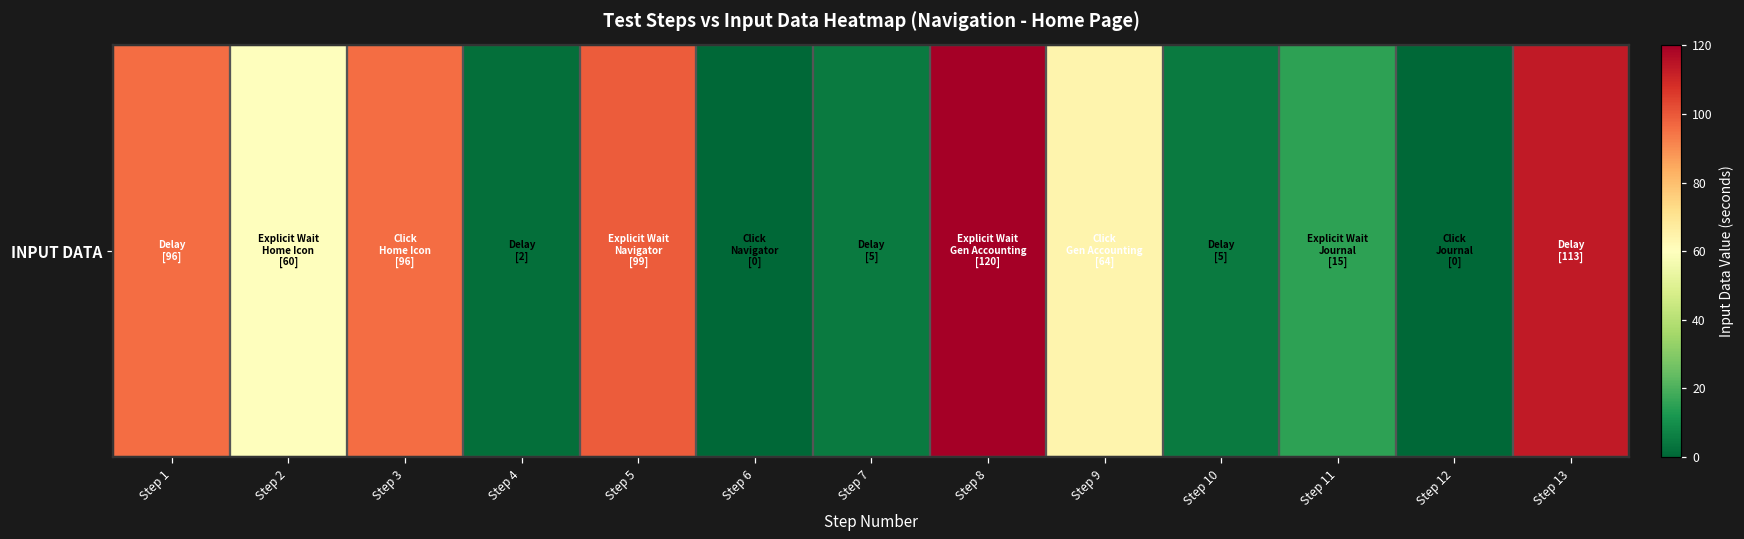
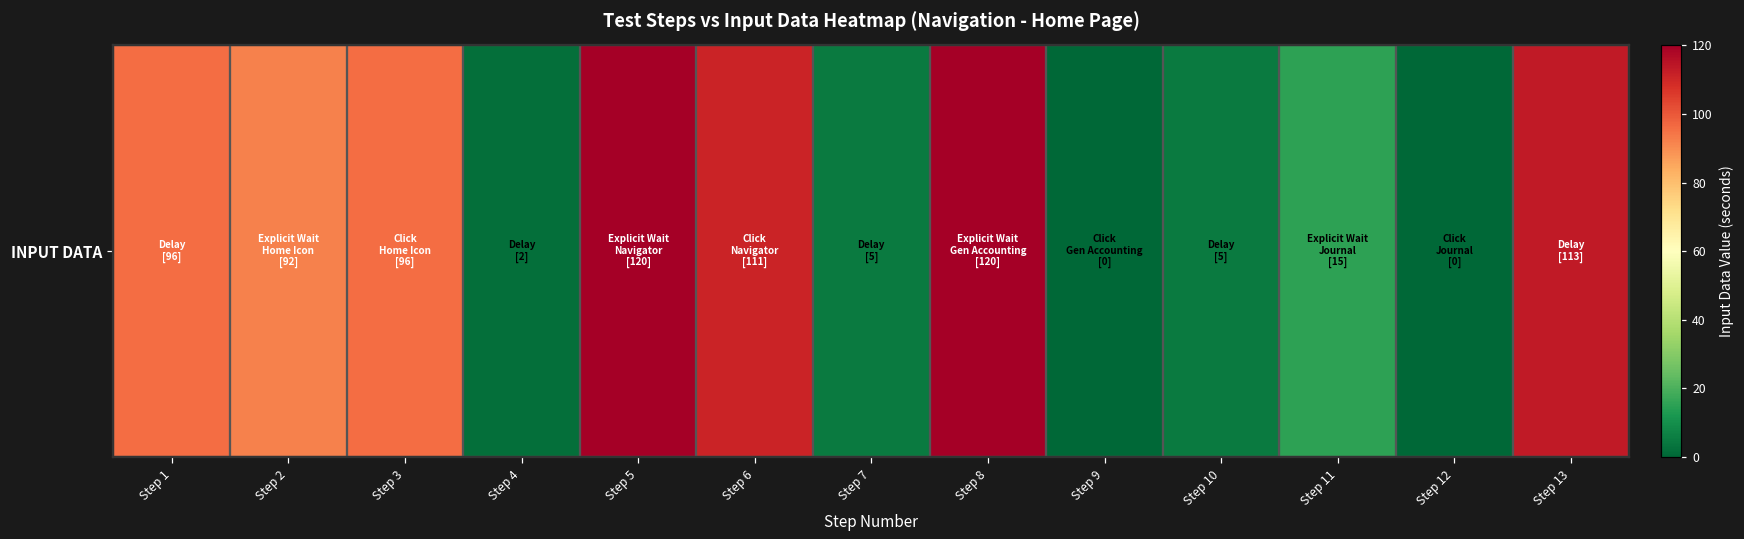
INPUT DATA, Step 2: 60] -> 92]
INPUT DATA, Step 5: 99] -> 120]
INPUT DATA, Step 6: 0] -> 111]
INPUT DATA, Step 9: 64] -> 0]
